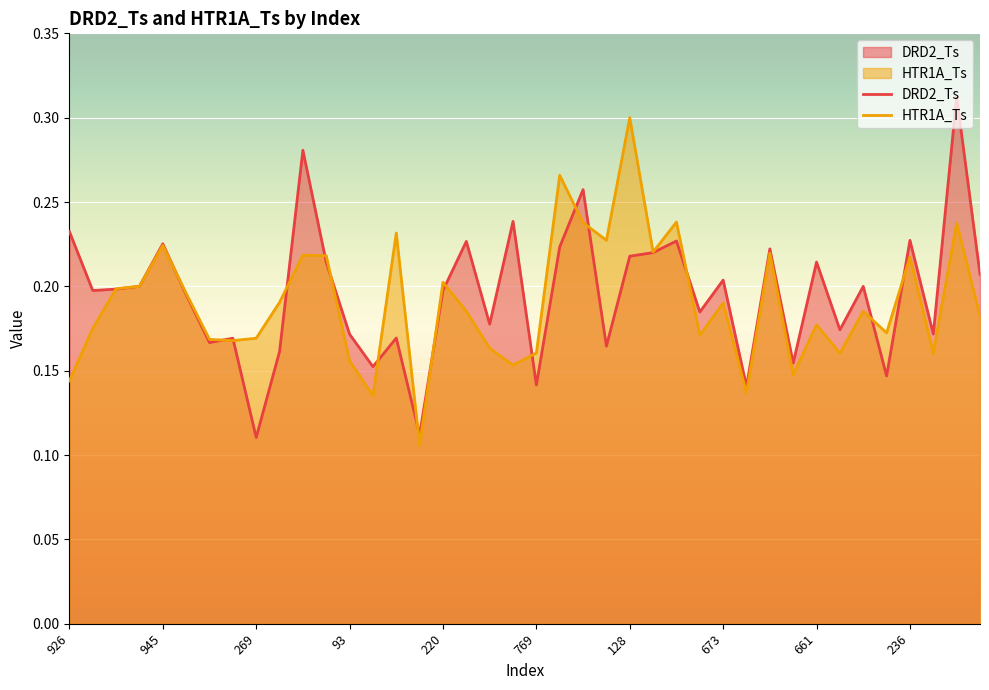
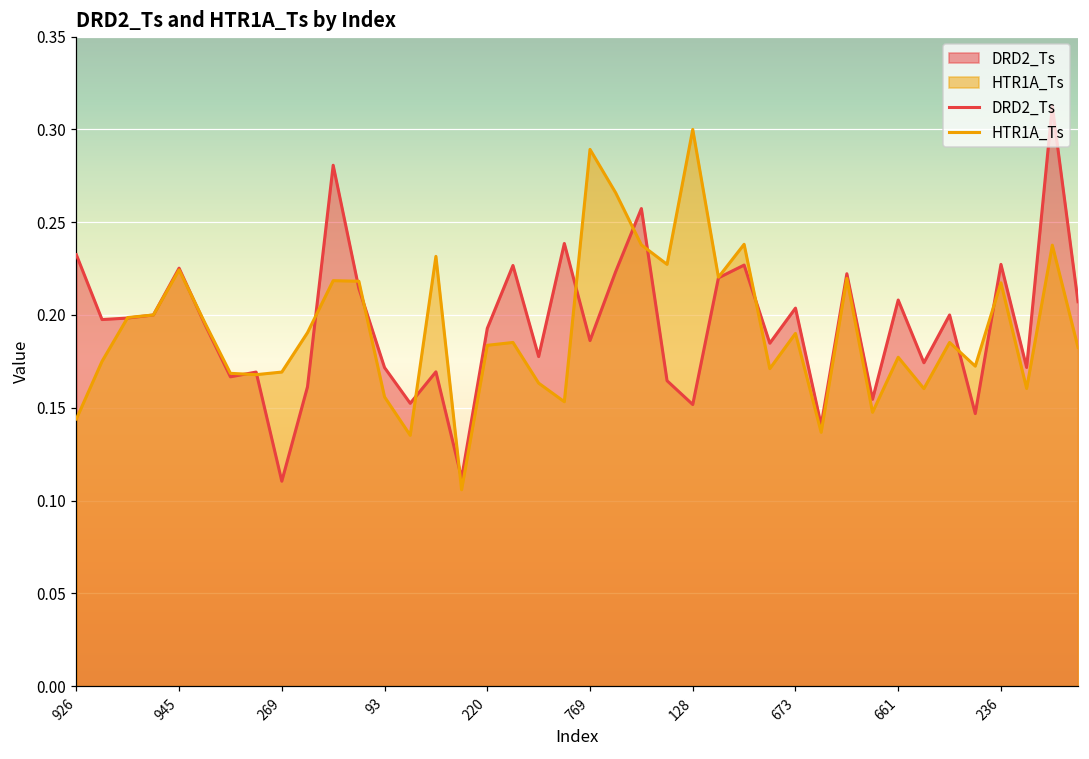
DRD2_Ts, 220: 0.198 -> 0.193
HTR1A_Ts, 220: 0.202 -> 0.184
DRD2_Ts, 769: 0.142 -> 0.186
HTR1A_Ts, 769: 0.160 -> 0.289
DRD2_Ts, 128: 0.218 -> 0.152
DRD2_Ts, 661: 0.214 -> 0.208
